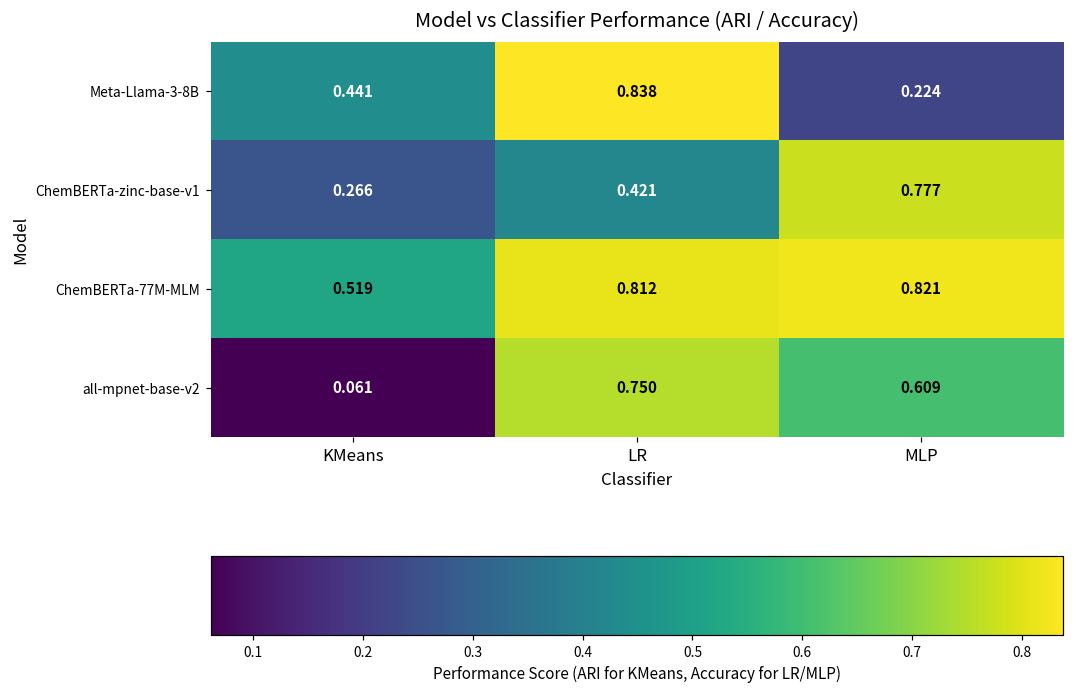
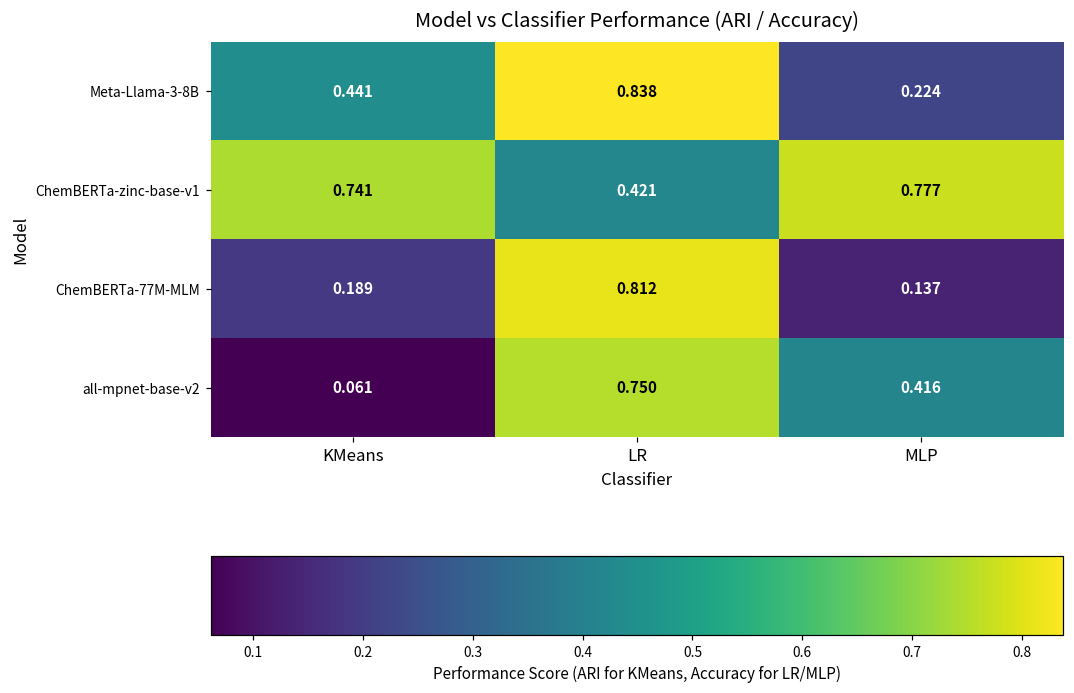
ChemBERTa-zinc-base-v1, KMeans: 0.266 -> 0.741
ChemBERTa-77M-MLM, KMeans: 0.519 -> 0.189
ChemBERTa-77M-MLM, MLP: 0.821 -> 0.137
all-mpnet-base-v2, MLP: 0.609 -> 0.416
